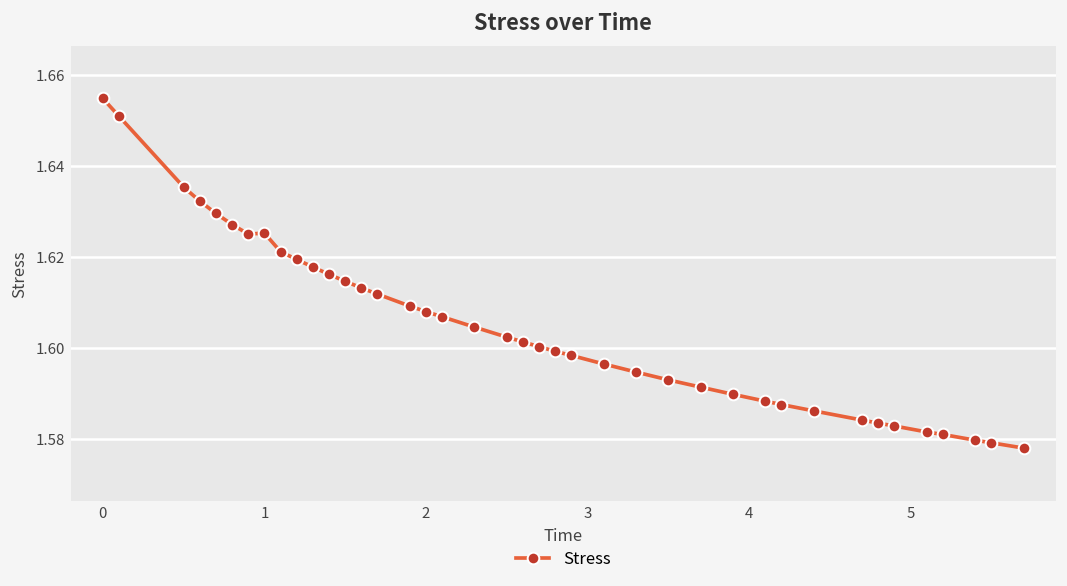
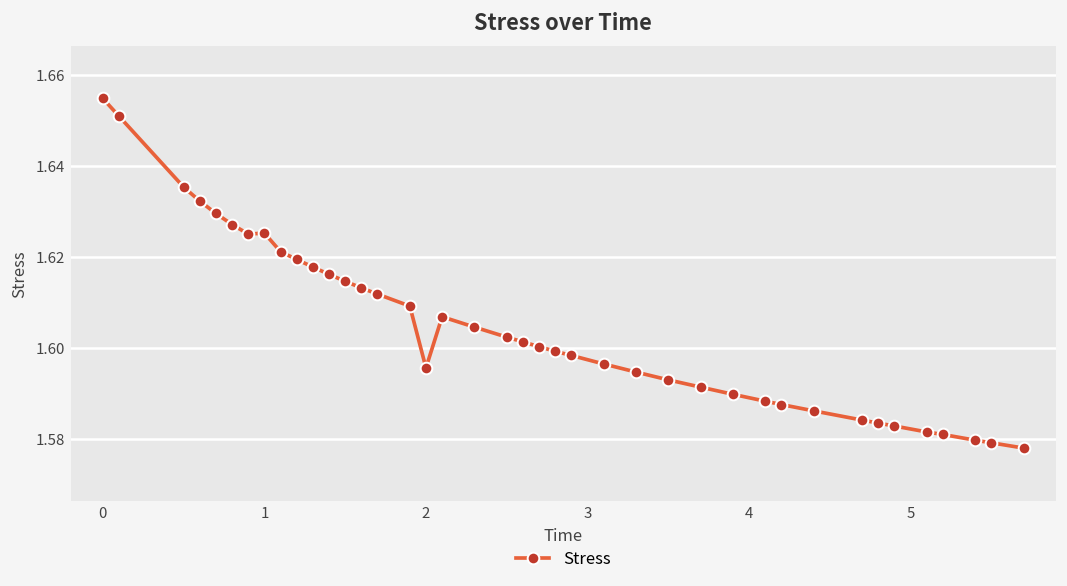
2: 1.608 -> 1.596
